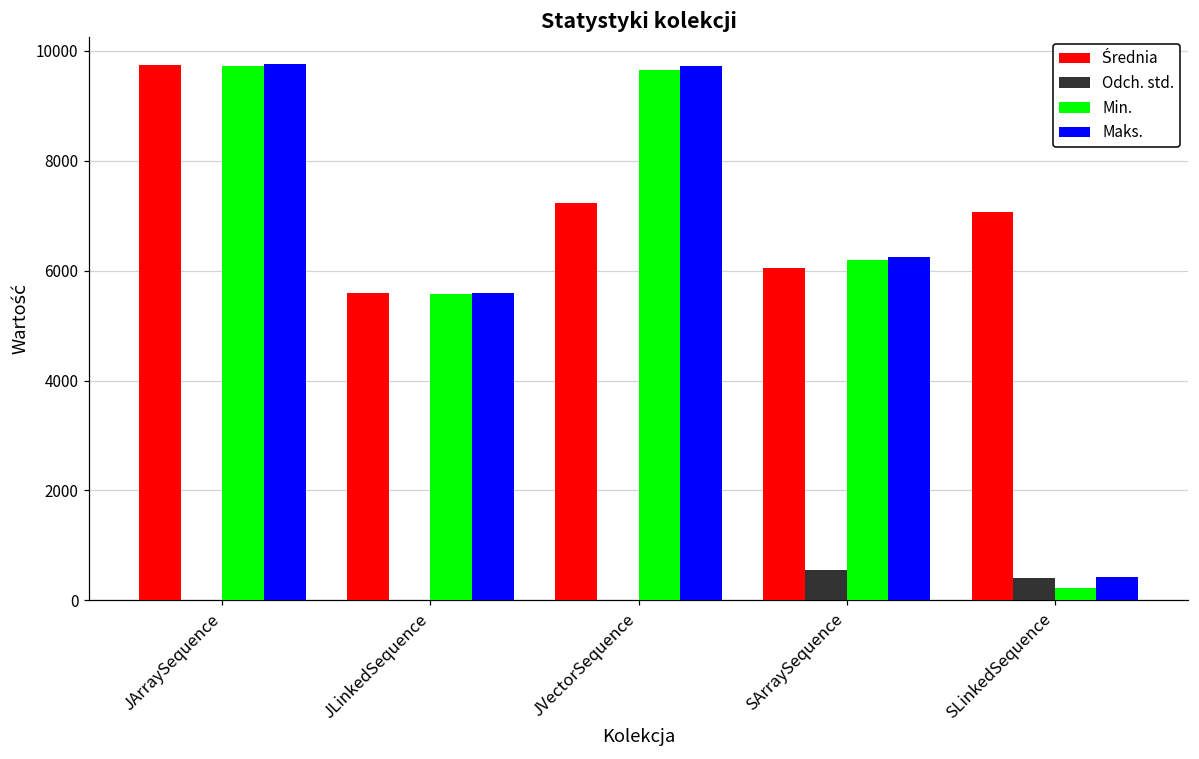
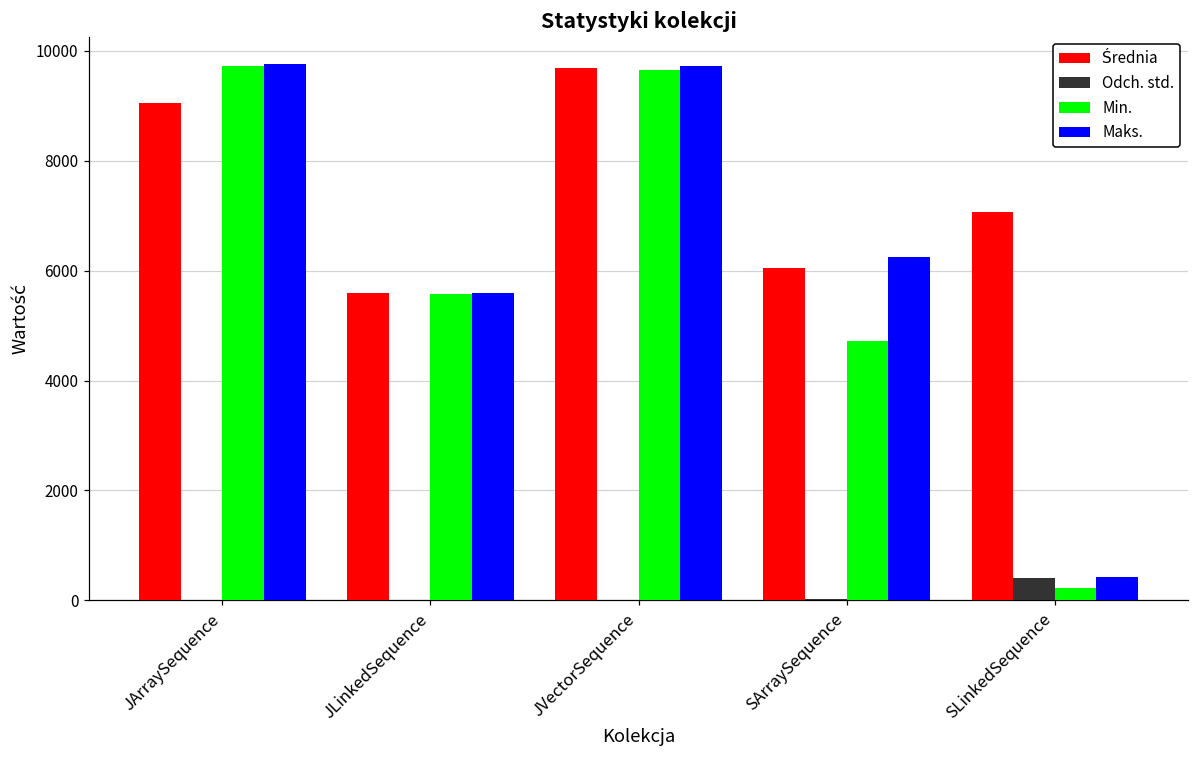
Średnia, JArraySequence: 9700 -> 9000
Średnia, JVectorSequence: 7200 -> 9700
Odch. std., SArraySequence: 600 -> 0
Min., SArraySequence: 6200 -> 4700
